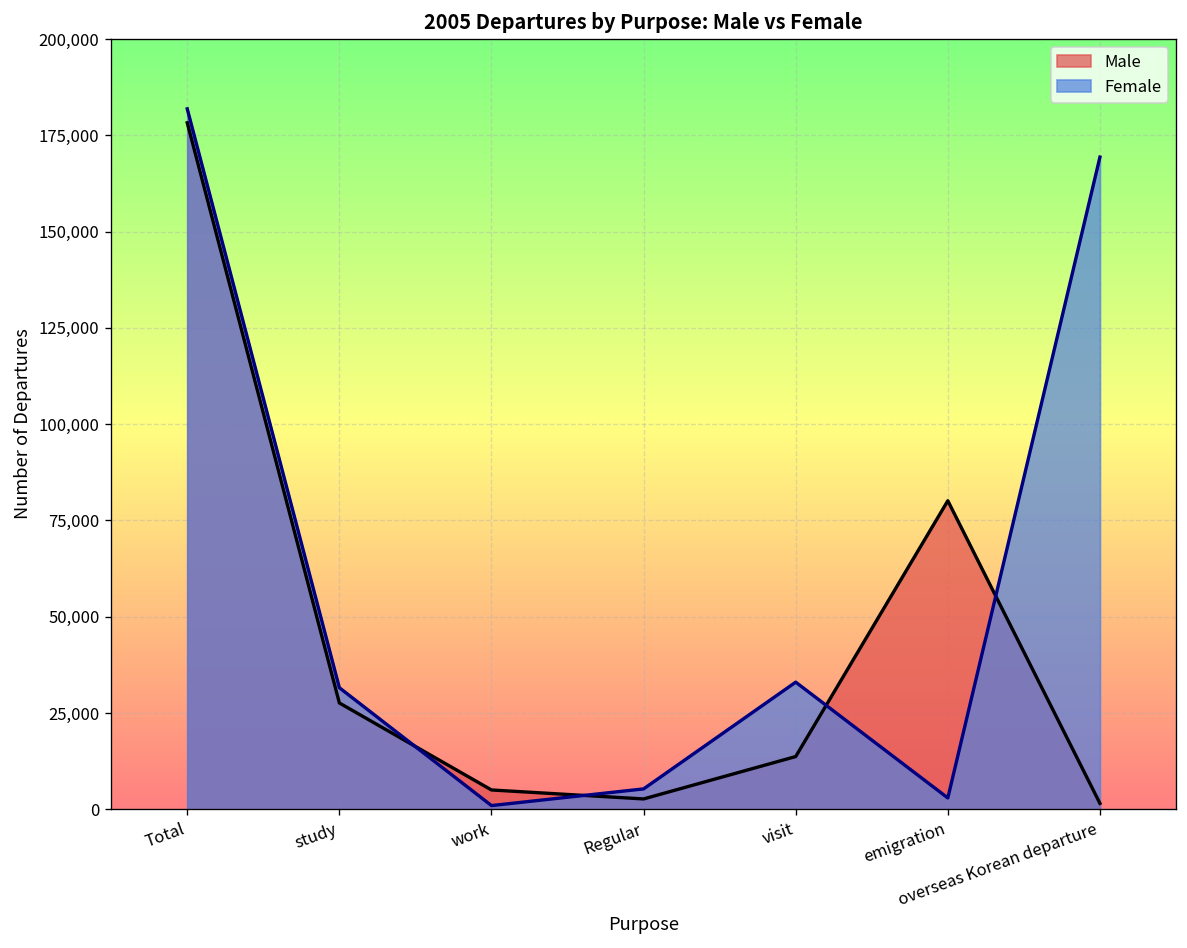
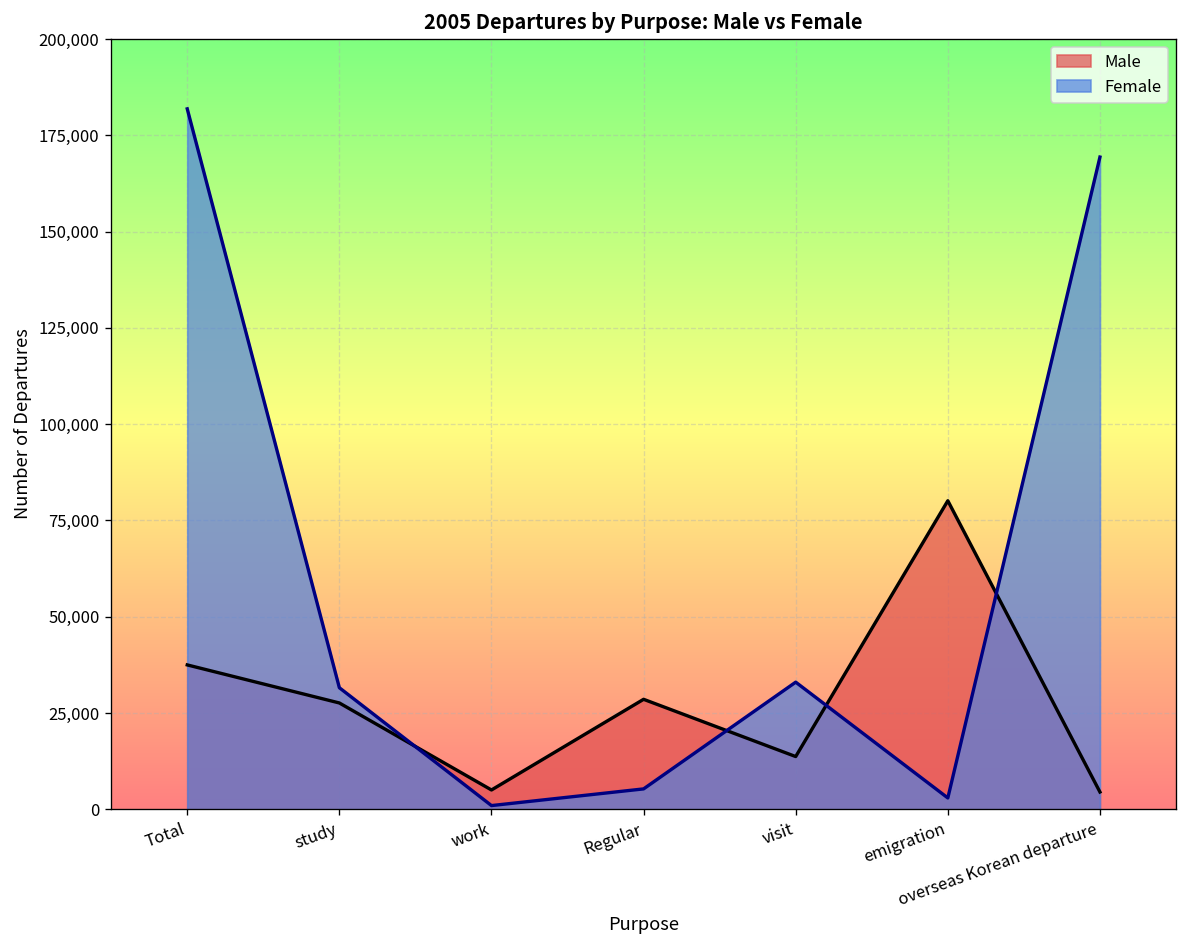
Male, Total: 178,000 -> 38,000
Male, Regular: 3,000 -> 29,000
Male, overseas Korean departure: 2,000 -> 5,000
